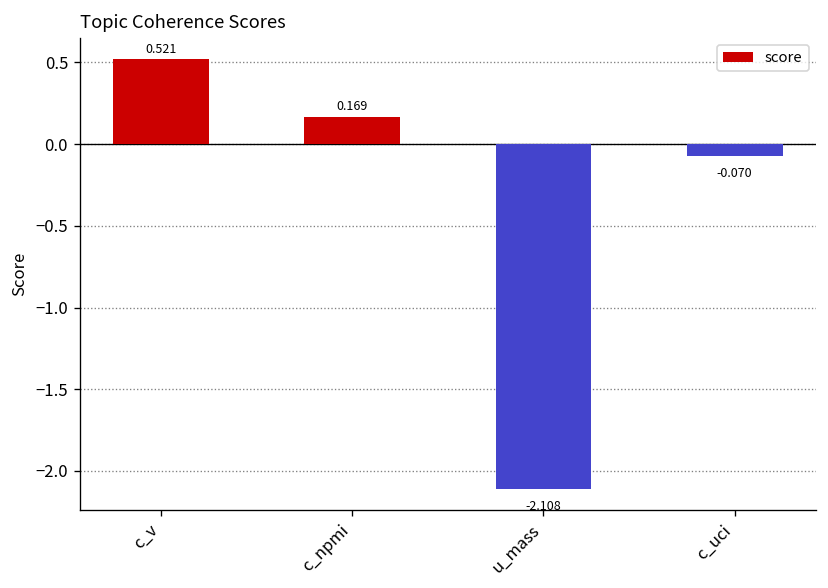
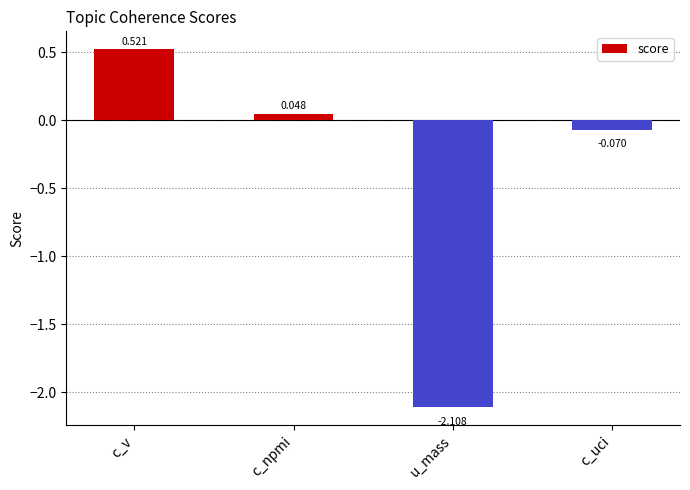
c_npmi: 0.169 -> 0.048
